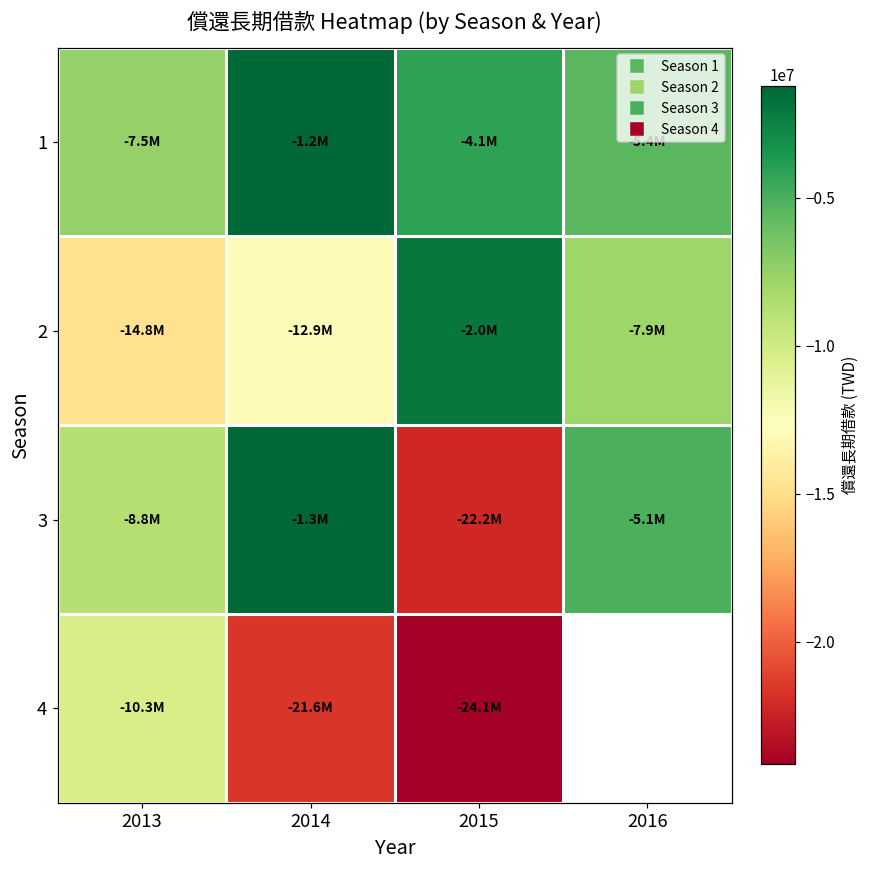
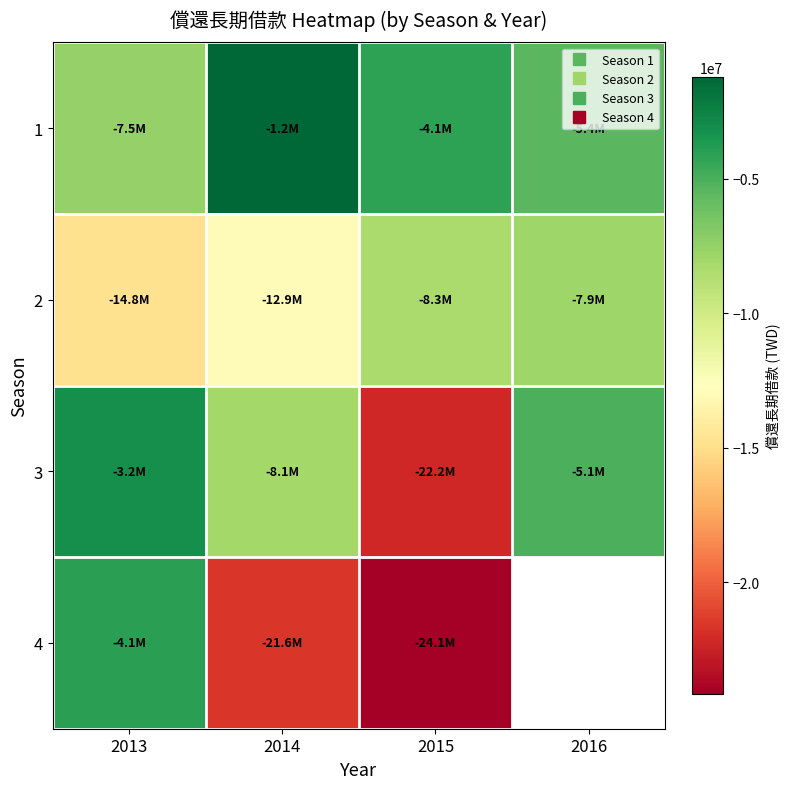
2, 2015: -2.0M -> -8.3M
3, 2013: -8.8M -> -3.2M
3, 2014: -1.3M -> -8.1M
4, 2013: -10.3M -> -4.1M
